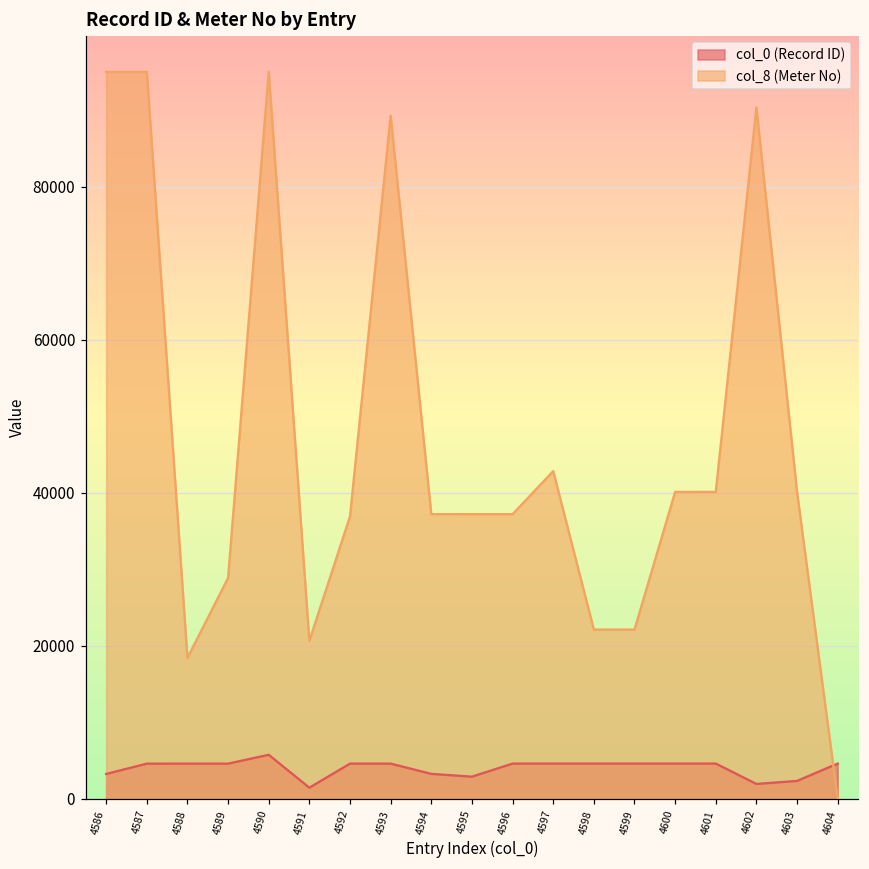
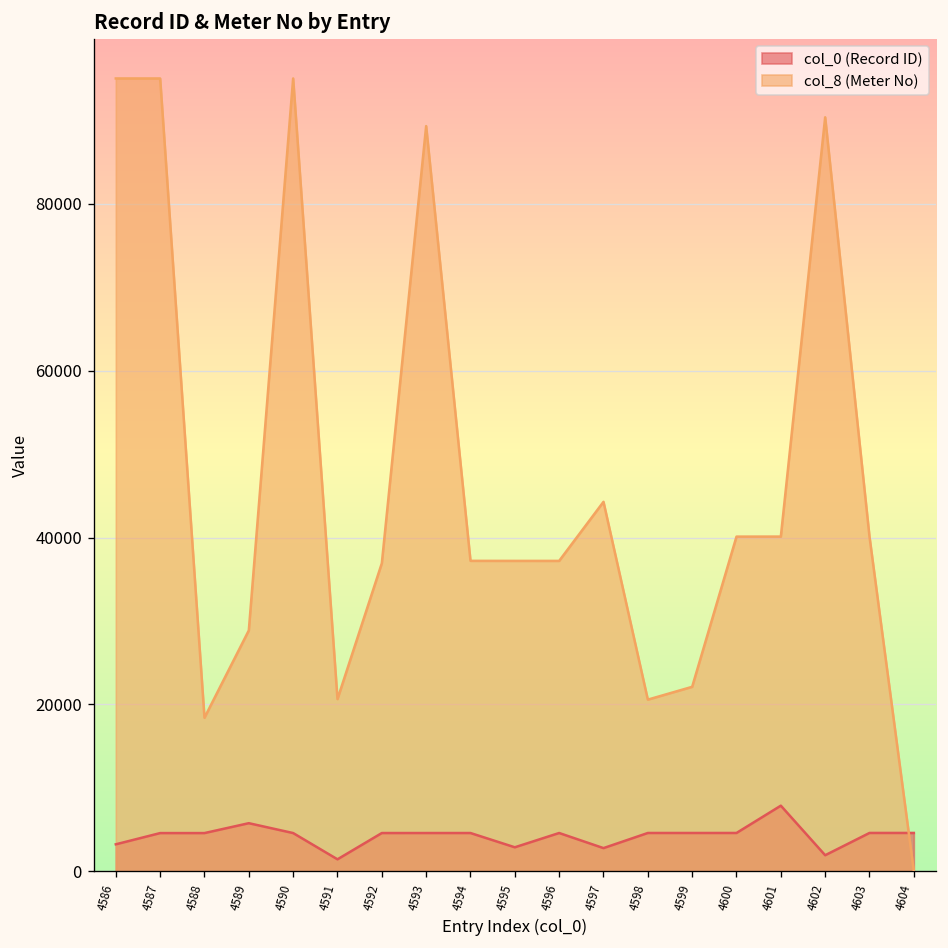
col_0 (Record ID), 4589: 5000 -> 6000
col_0 (Record ID), 4590: 6000 -> 5000
col_0 (Record ID), 4594: 3000 -> 5000
col_0 (Record ID), 4597: 5000 -> 3000
col_8 (Meter No), 4597: 43000 -> 44000
col_8 (Meter No), 4598: 22000 -> 21000
col_0 (Record ID), 4601: 5000 -> 8000
col_0 (Record ID), 4603: 2000 -> 5000
